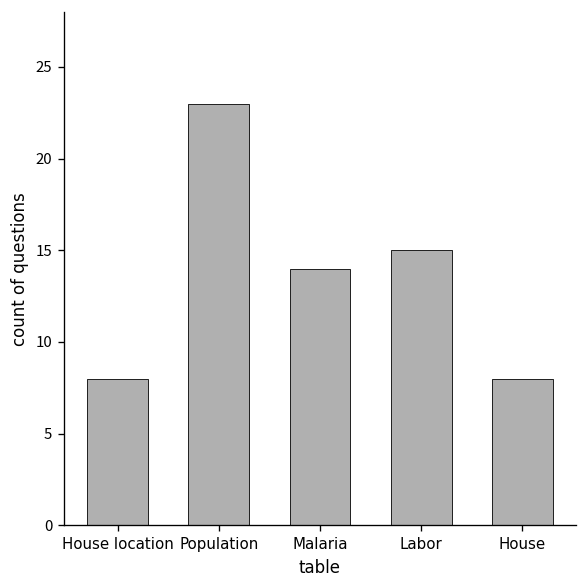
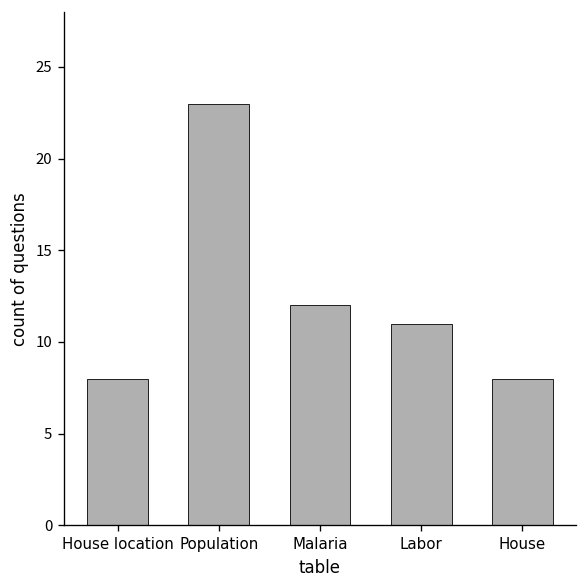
Malaria: 14 -> 12
Labor: 15 -> 11
